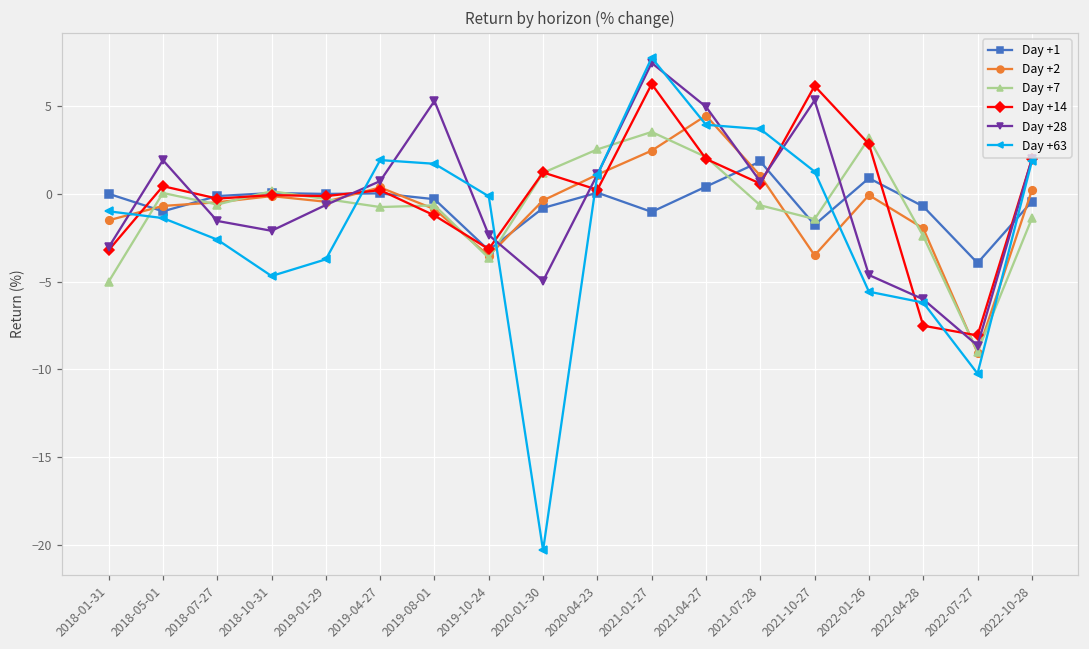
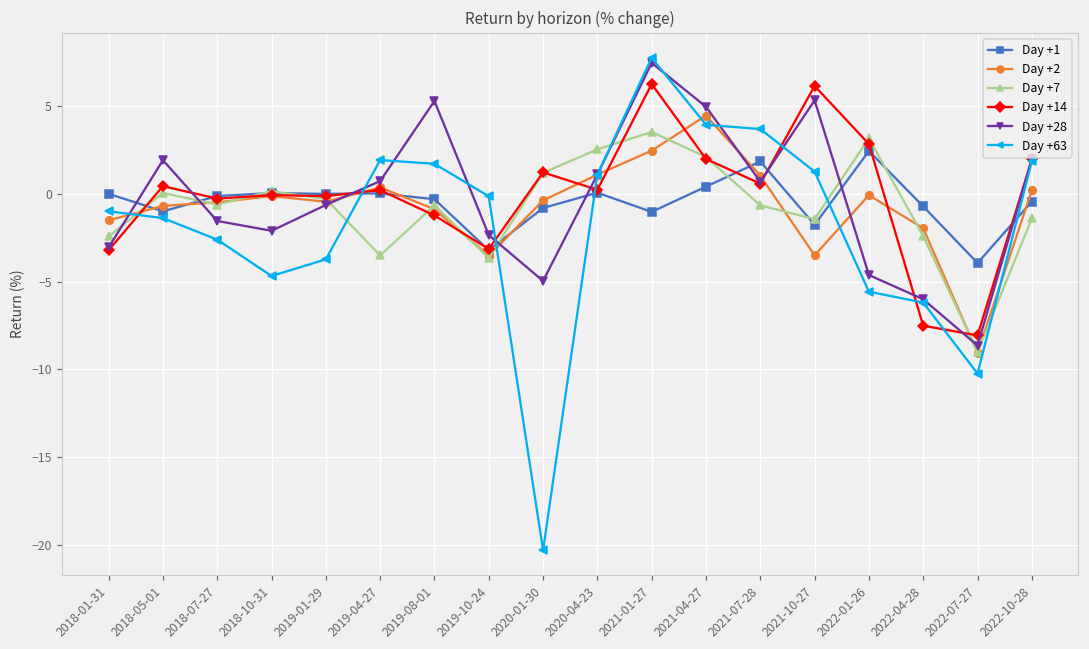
Day +7, 2018-01-31: -5.0 -> -2.4
Day +7, 2019-04-27: -0.7 -> -3.5
Day +1, 2022-01-26: 0.9 -> 2.5
